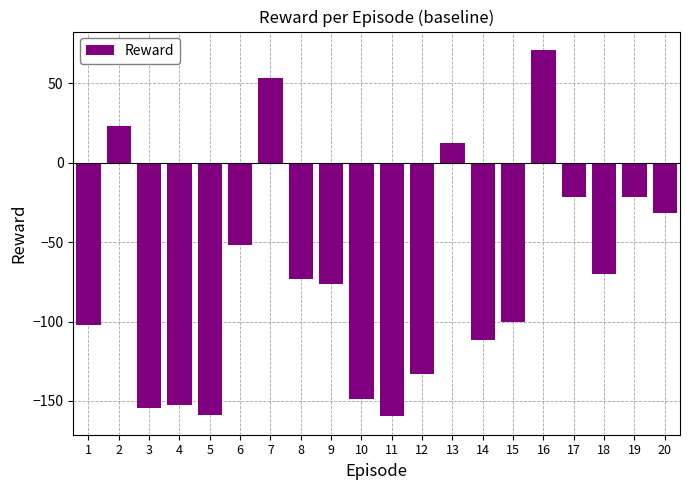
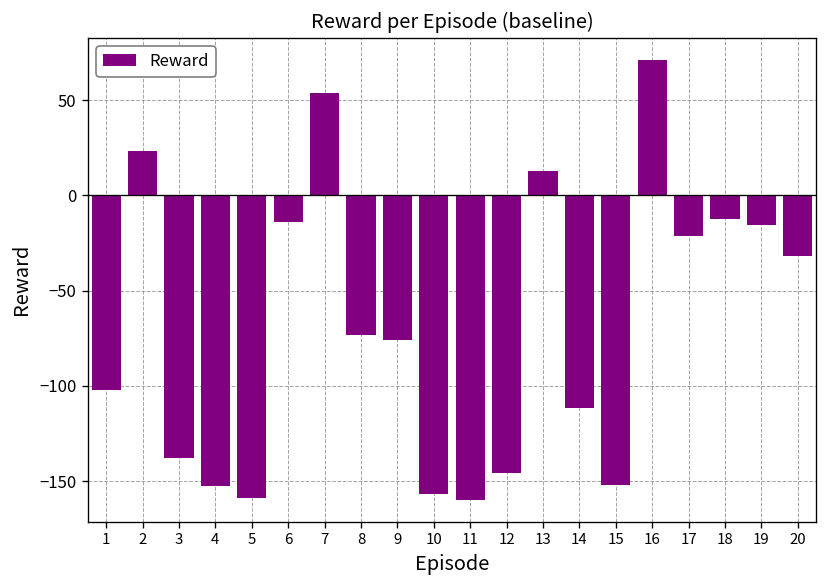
3: -155 -> -138
6: -52 -> -14
10: -149 -> -157
12: -133 -> -146
15: -100 -> -152
18: -70 -> -12
19: -22 -> -15
